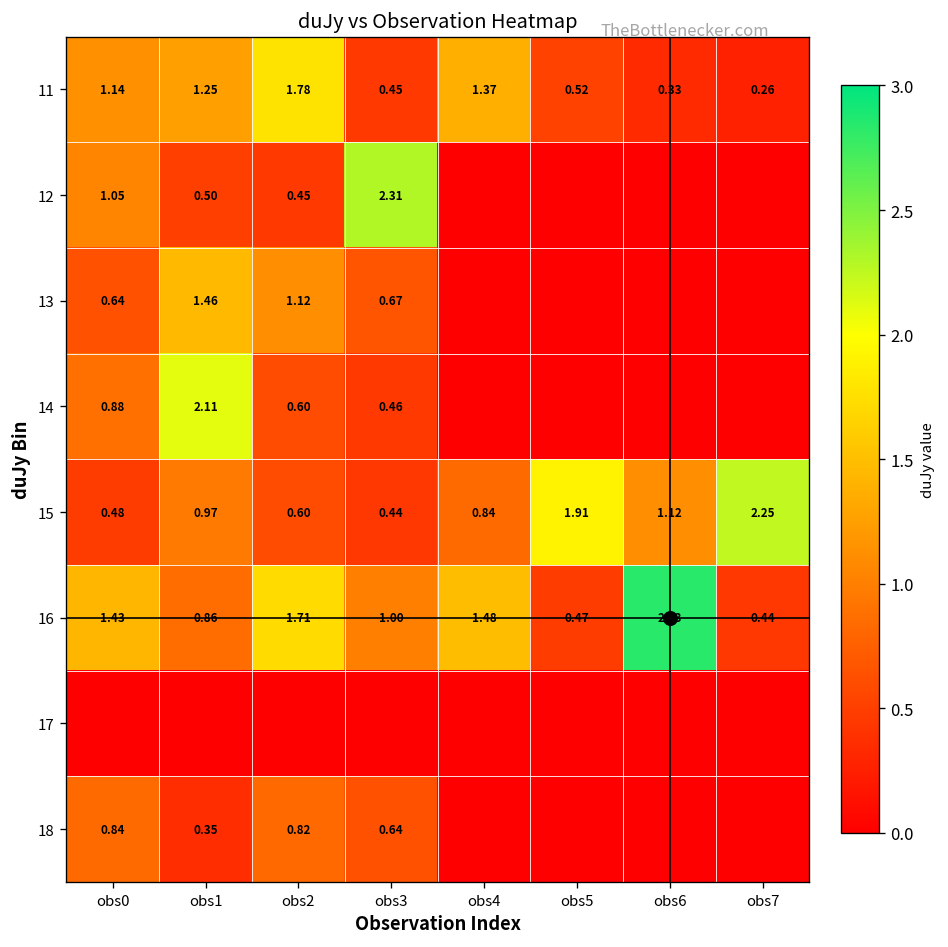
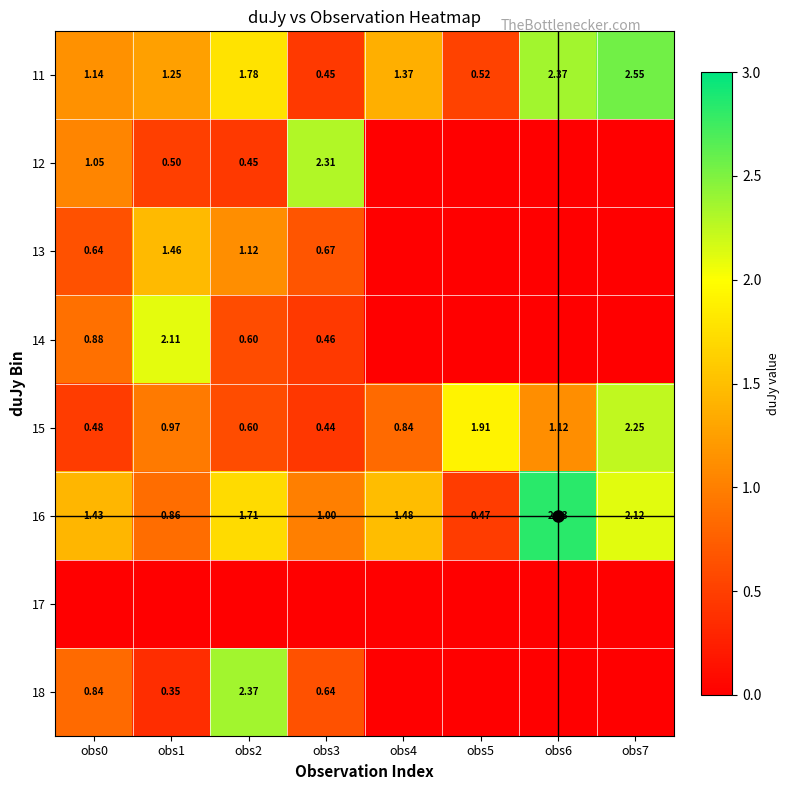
11, obs6: 0.33 -> 2.37
11, obs7: 0.26 -> 2.55
16, obs7: 0.44 -> 2.12
18, obs2: 0.82 -> 2.37
